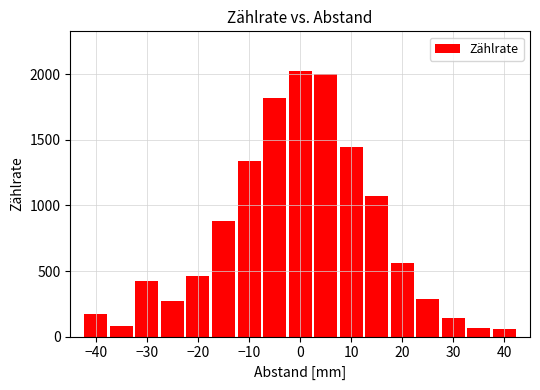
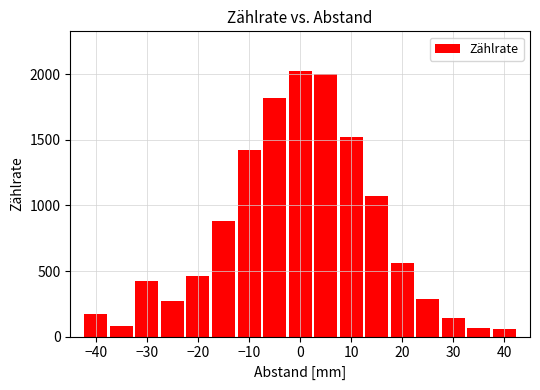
−10: 1340 -> 1420
10: 1450 -> 1520
